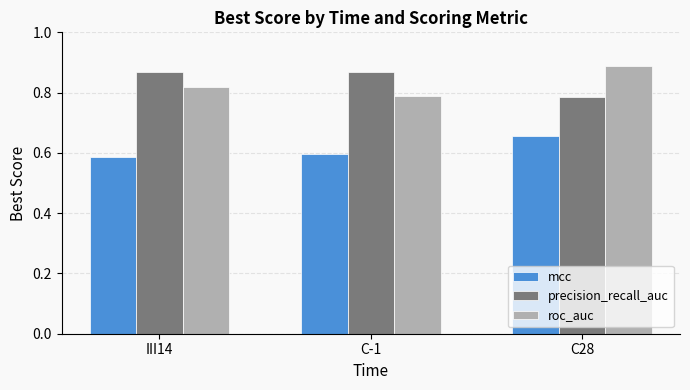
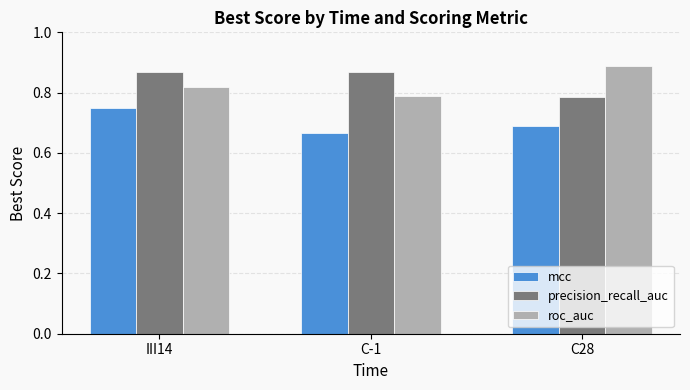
mcc, III14: 0.59 -> 0.75
mcc, C-1: 0.60 -> 0.66
mcc, C28: 0.66 -> 0.69
